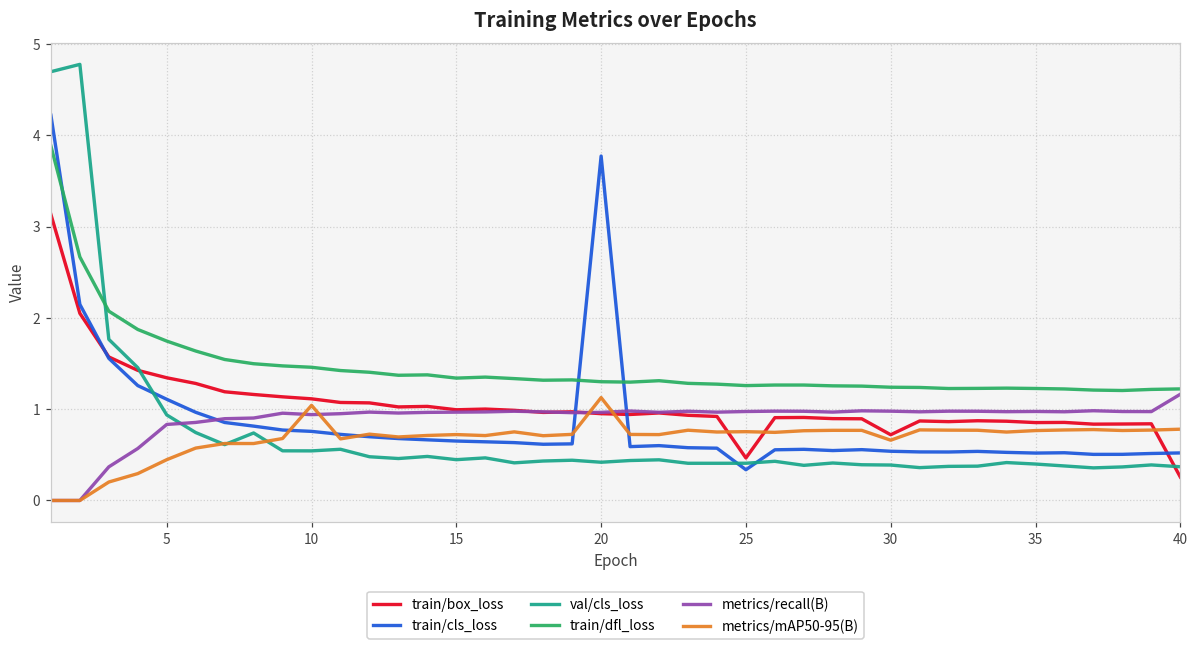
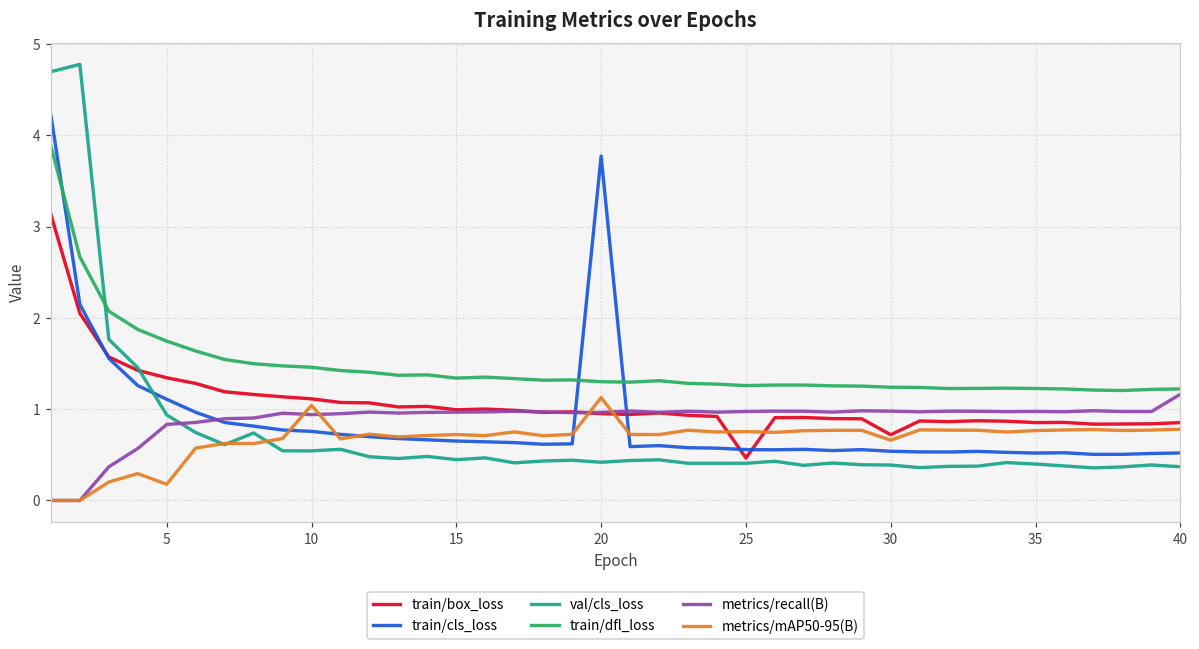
metrics/mAP50-95(B), 5: 0.4 -> 0.2
train/cls_loss, 25: 0.3 -> 0.6
train/box_loss, 40: 0.3 -> 0.9
